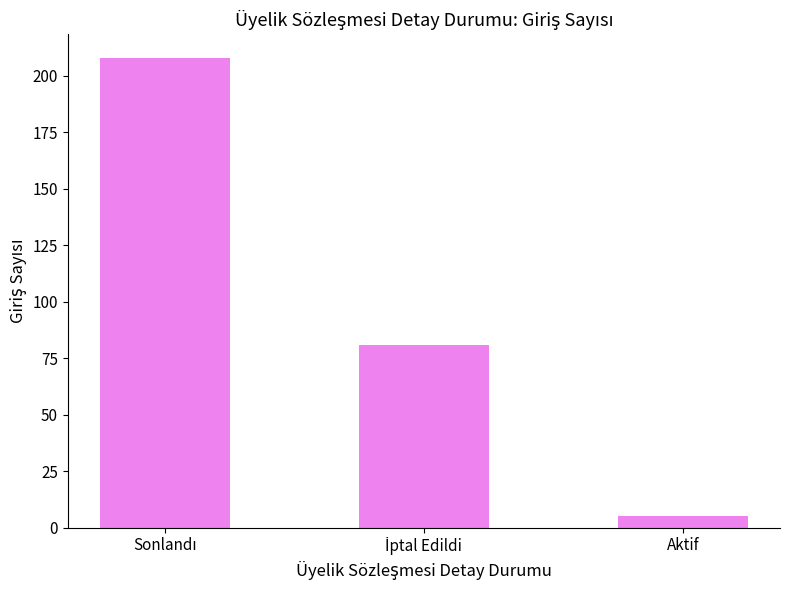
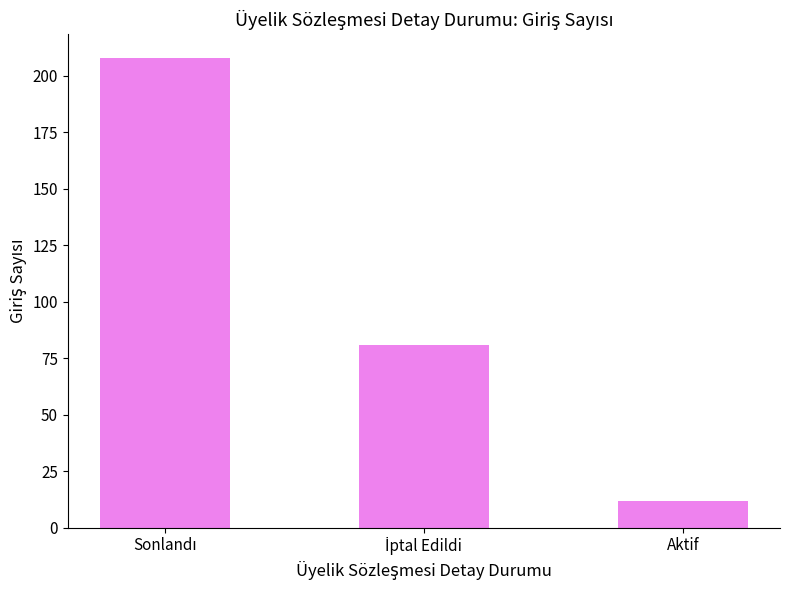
Aktif: 5 -> 12
